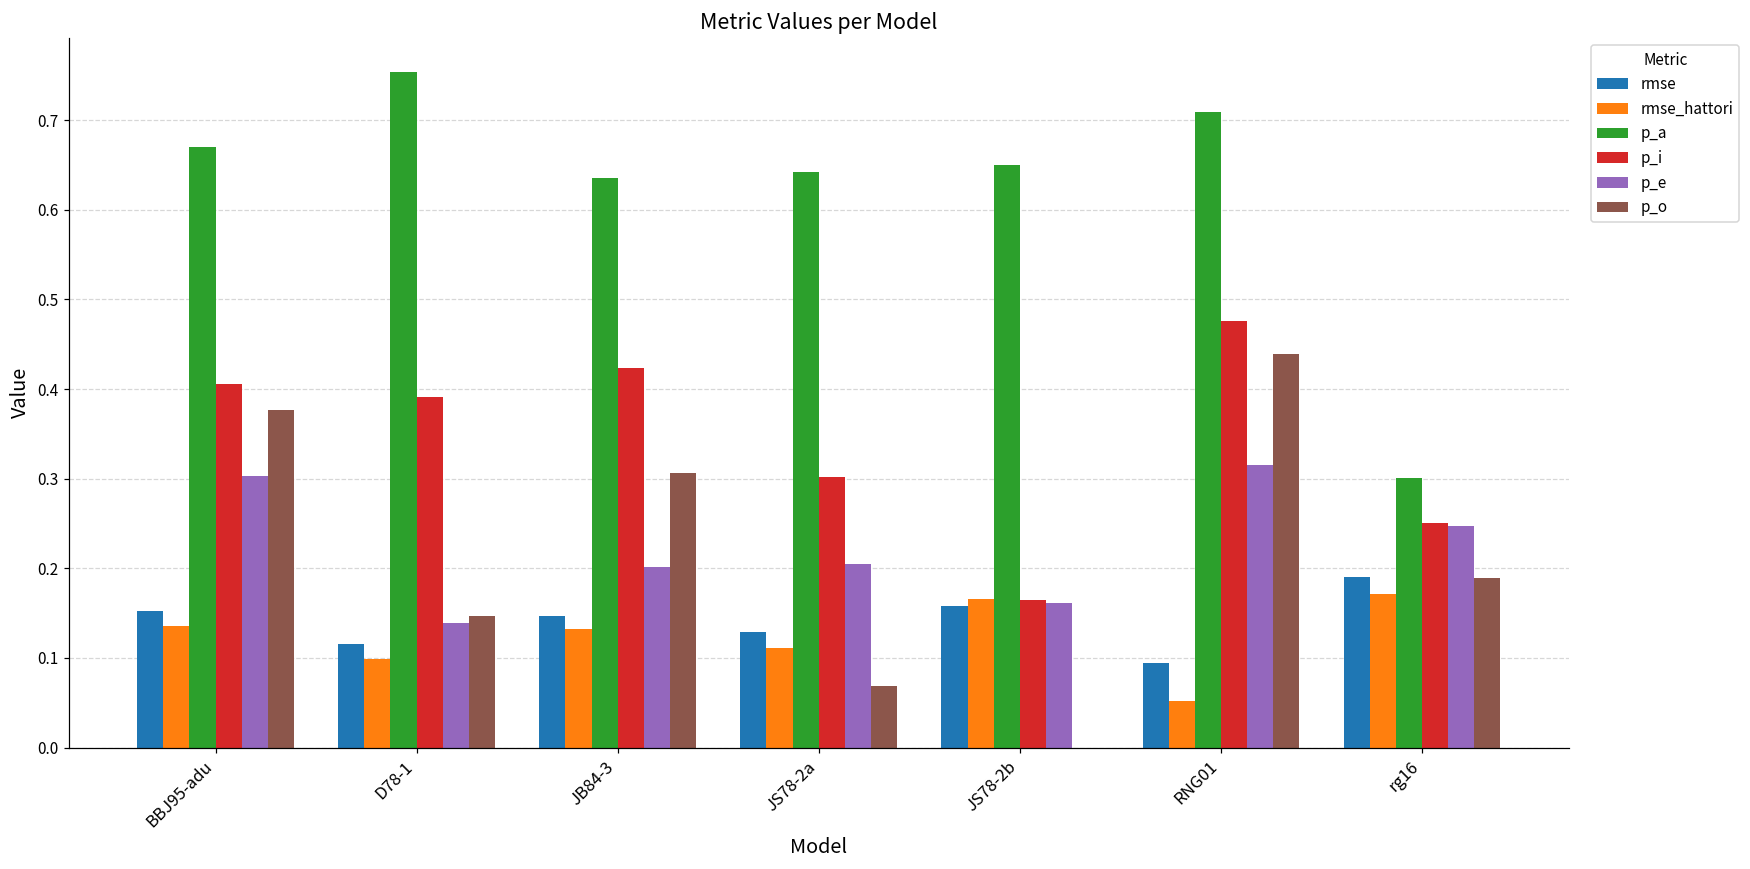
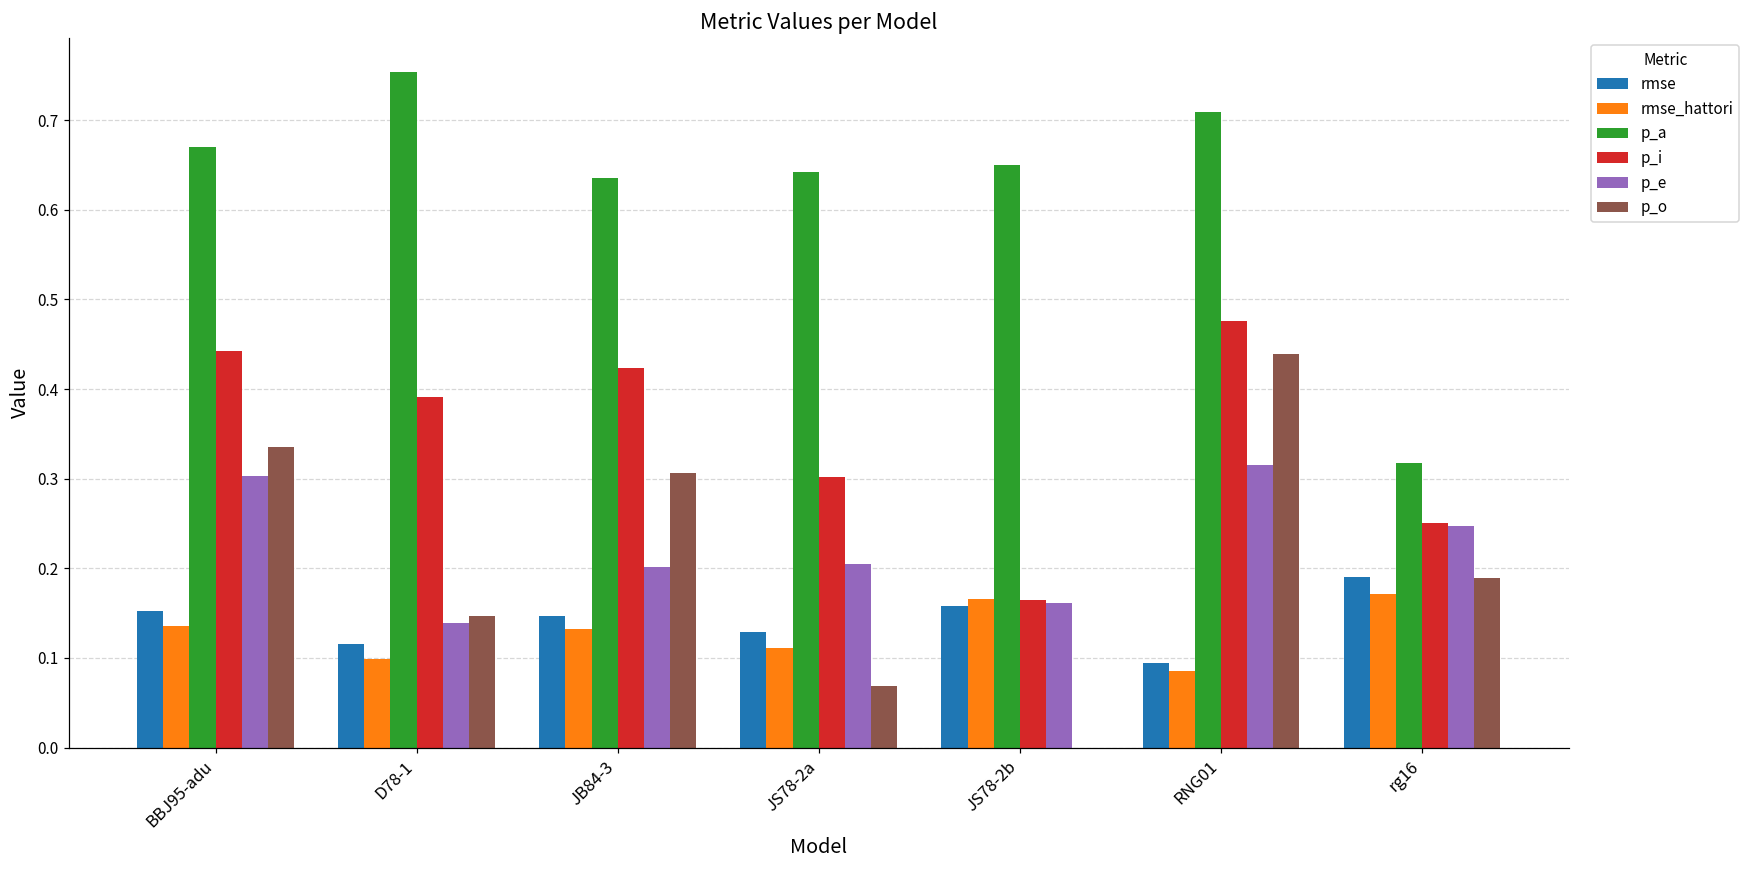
p_i, BBJ95-adu: 0.41 -> 0.44
p_o, BBJ95-adu: 0.38 -> 0.33
rmse_hattori, RNG01: 0.05 -> 0.09
p_a, rg16: 0.30 -> 0.32
